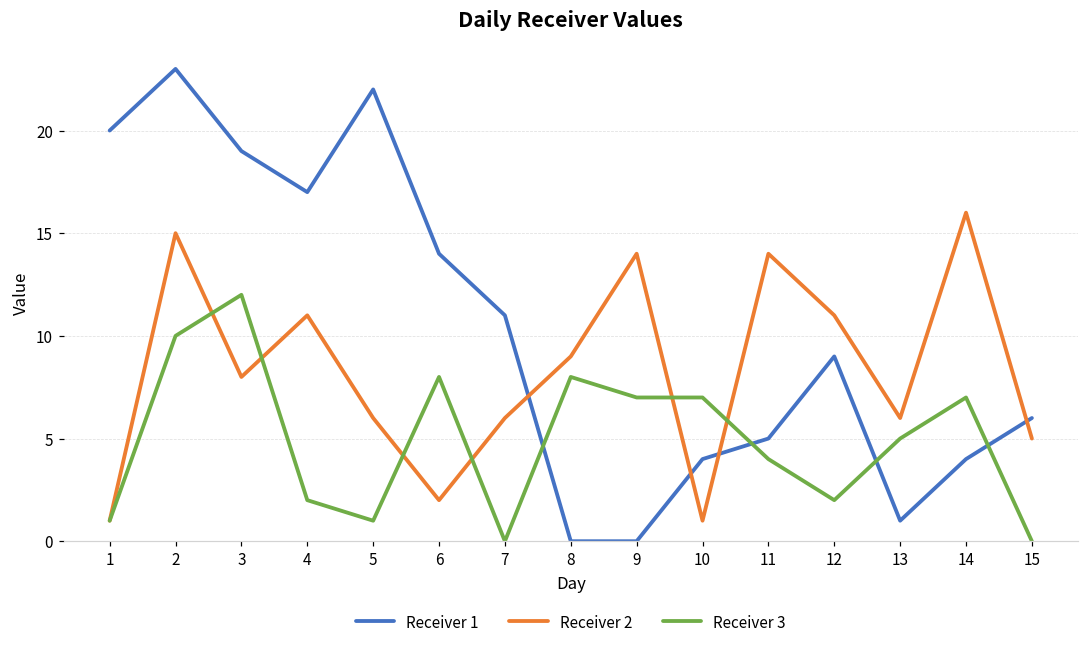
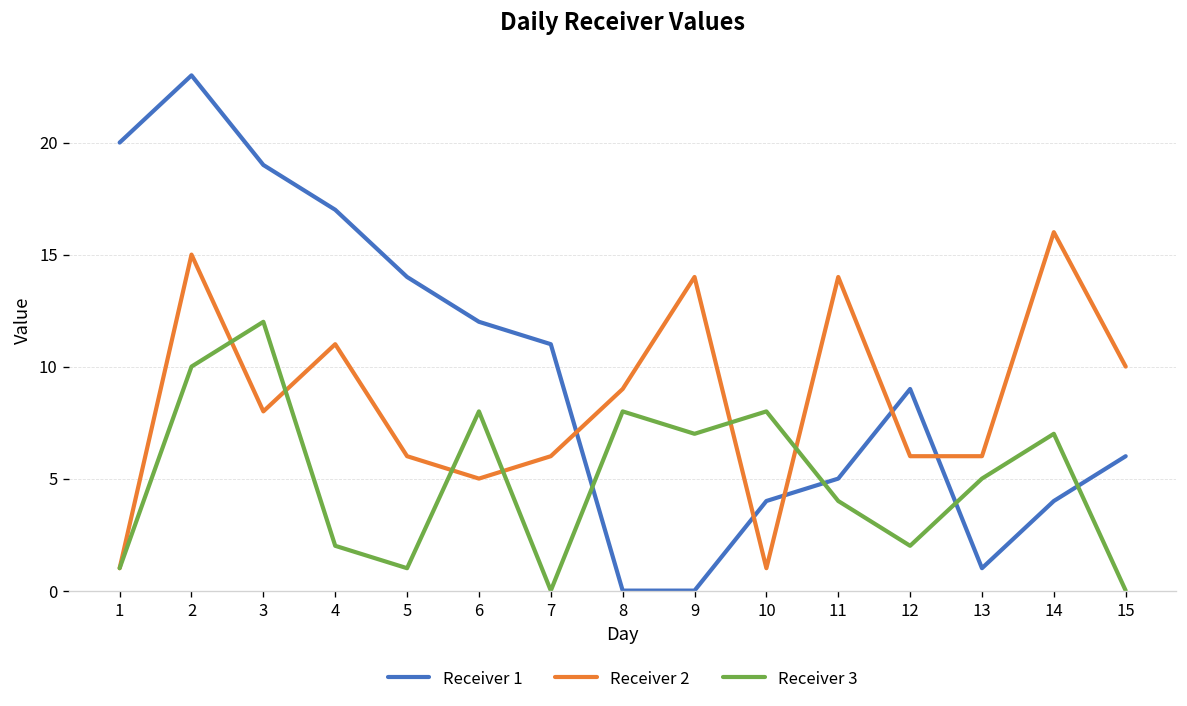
Receiver 1, 5: 22 -> 14
Receiver 1, 6: 14 -> 12
Receiver 2, 6: 2 -> 5
Receiver 3, 10: 7 -> 8
Receiver 2, 12: 11 -> 6
Receiver 2, 15: 5 -> 10
